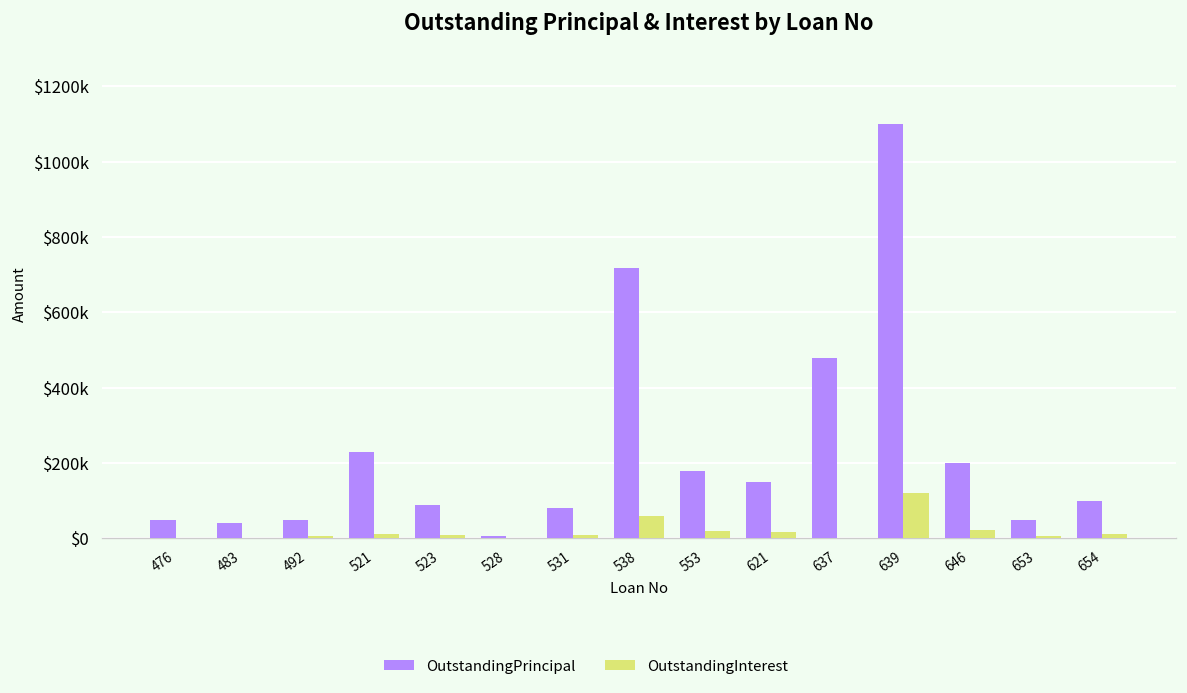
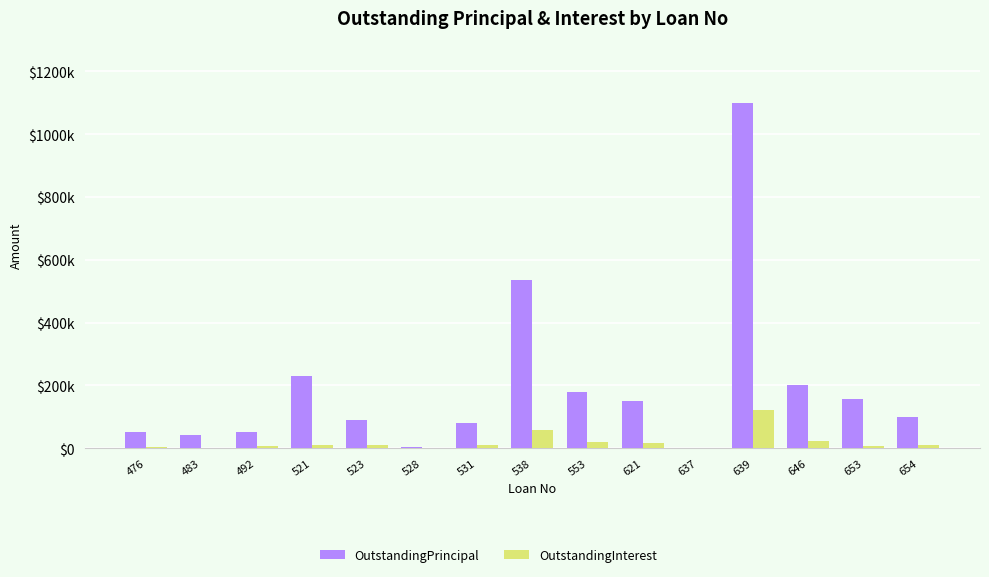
OutstandingPrincipal, 538: $720000 -> $540000
OutstandingPrincipal, 637: $480000 -> $0
OutstandingPrincipal, 653: $50000 -> $160000
